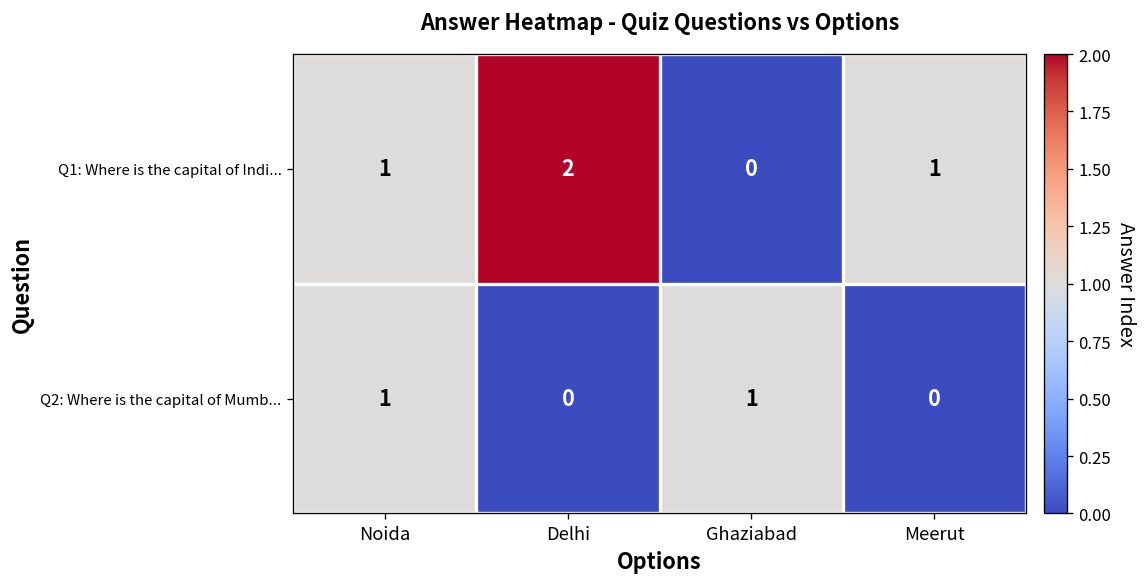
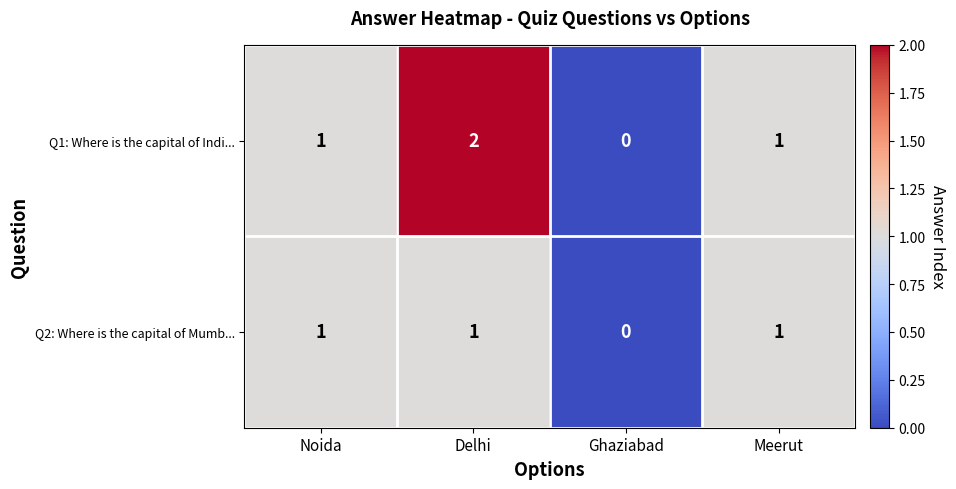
Q2: Where is the capital of Mumb..., Delhi: 0 -> 1
Q2: Where is the capital of Mumb..., Ghaziabad: 1 -> 0
Q2: Where is the capital of Mumb..., Meerut: 0 -> 1
